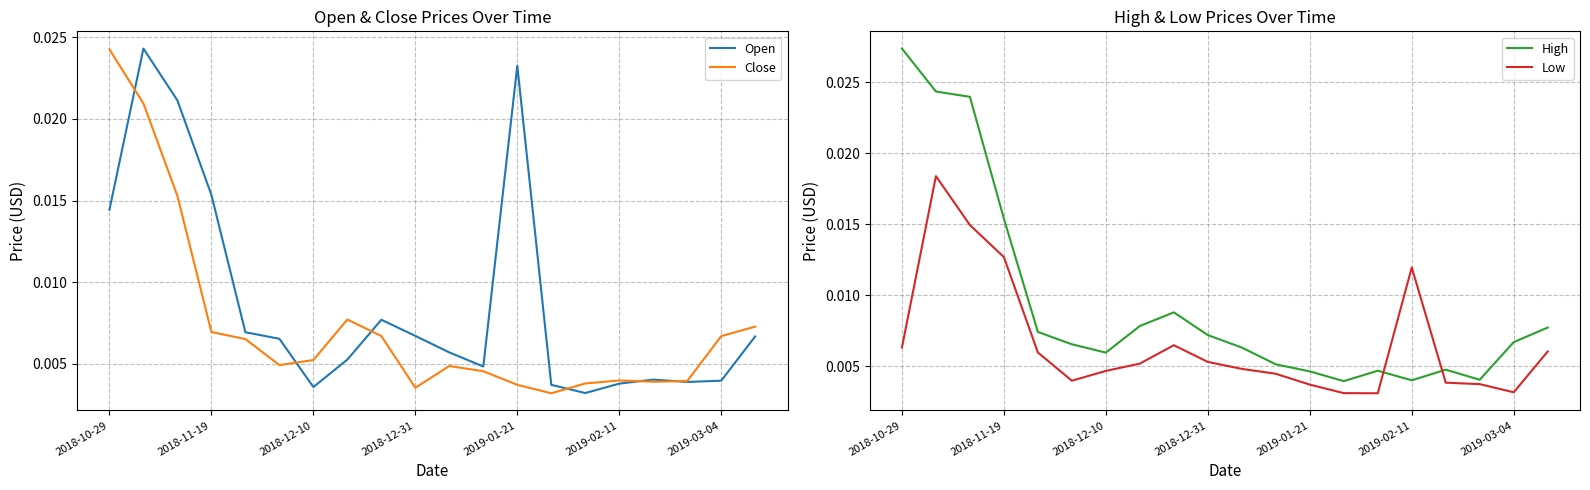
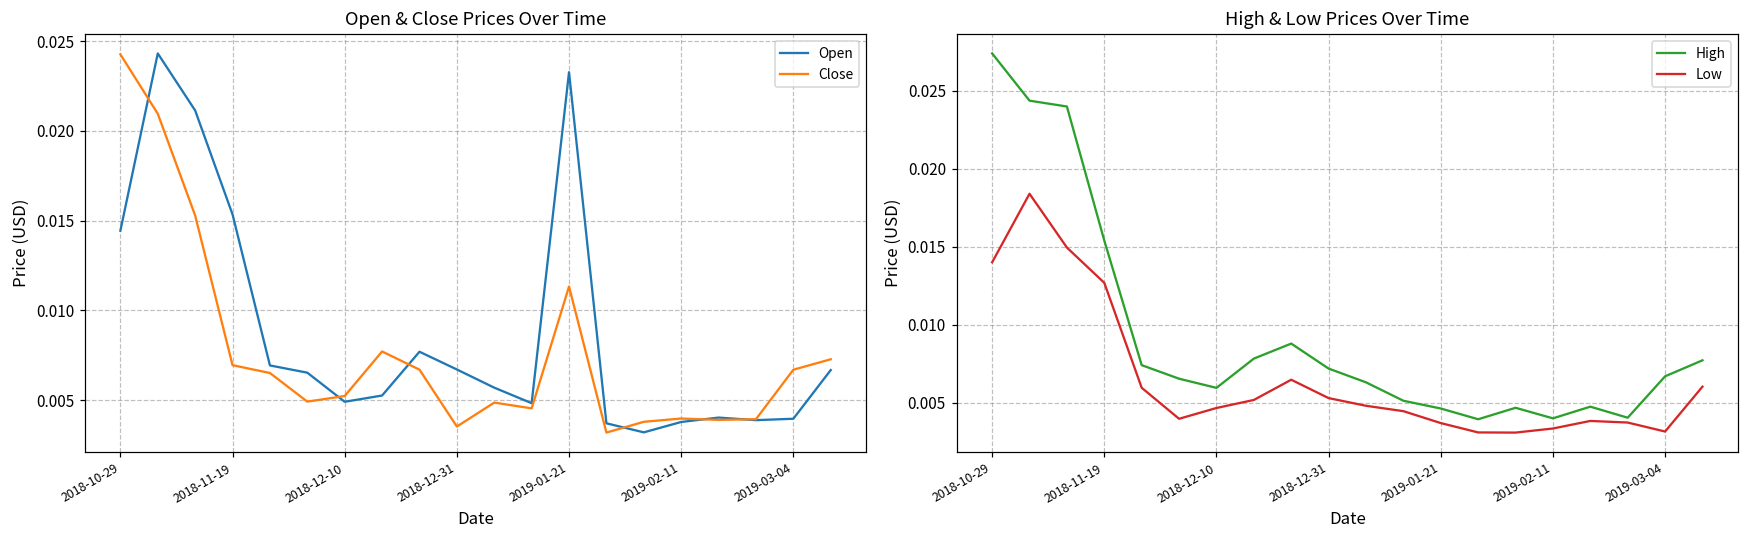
Open & Close Prices Over Time, Open, 2018-12-10: 0.0036 -> 0.0049
Open & Close Prices Over Time, Close, 2019-01-21: 0.0037 -> 0.0113
High & Low Prices Over Time, Low, 2018-10-29: 0.0063 -> 0.0140
High & Low Prices Over Time, Low, 2019-02-11: 0.0120 -> 0.0034
